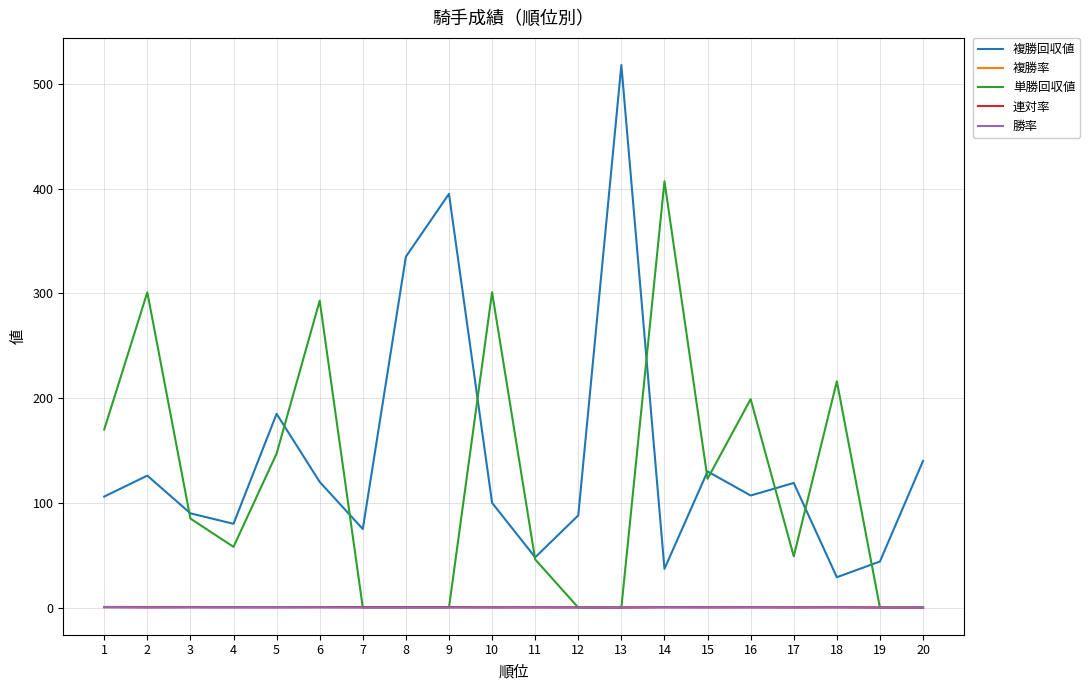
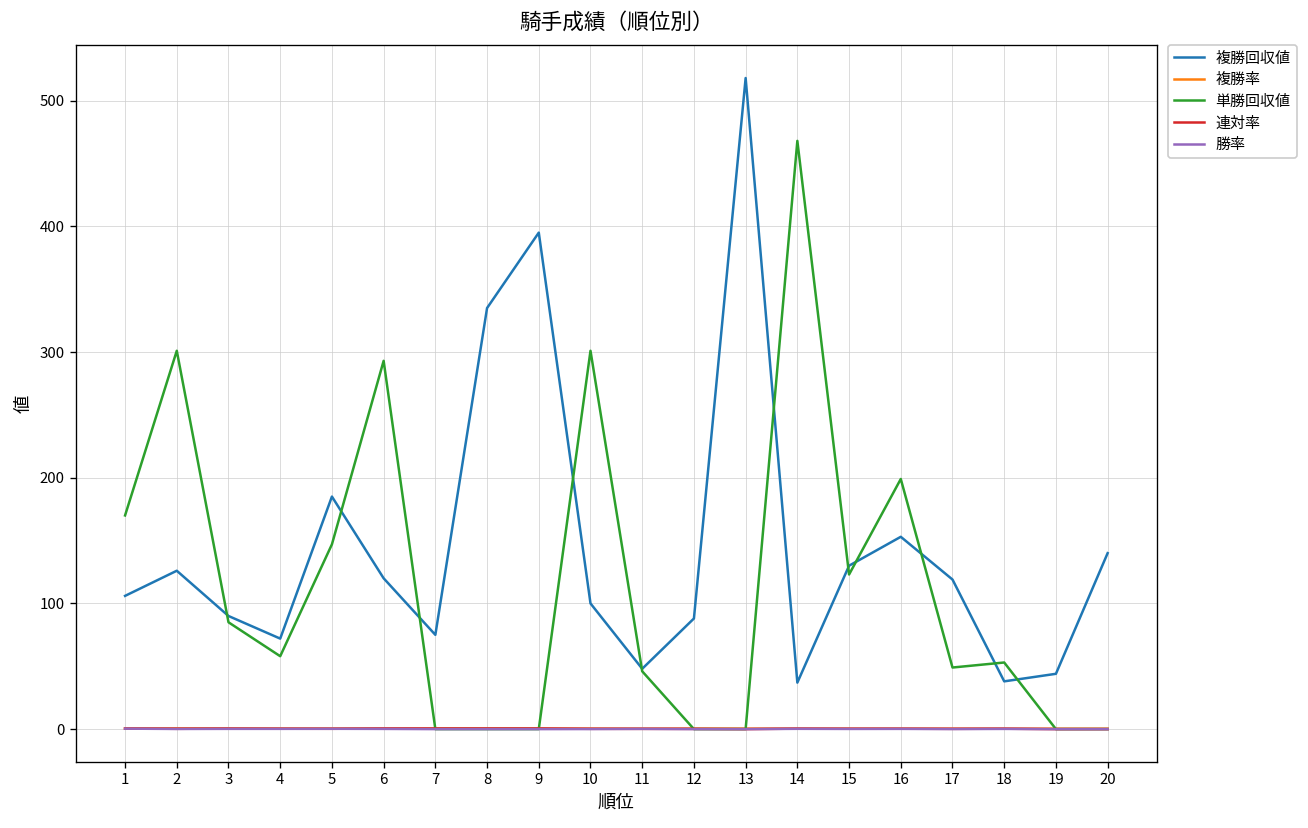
複勝回収値, 4: 80 -> 72
単勝回収値, 14: 407 -> 468
複勝回収値, 16: 107 -> 153
複勝回収値, 18: 29 -> 38
単勝回収値, 18: 216 -> 53
